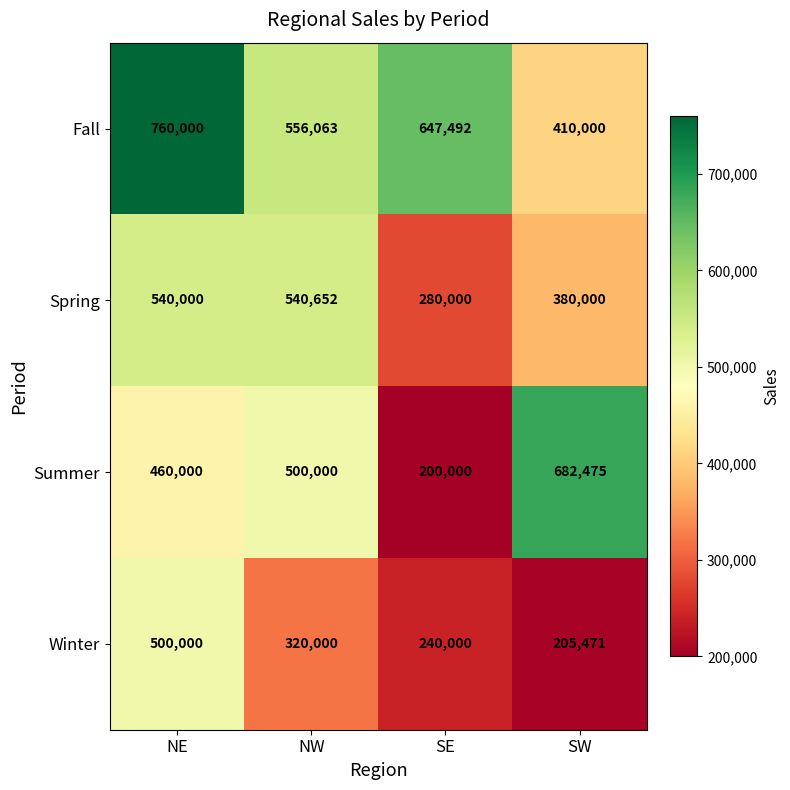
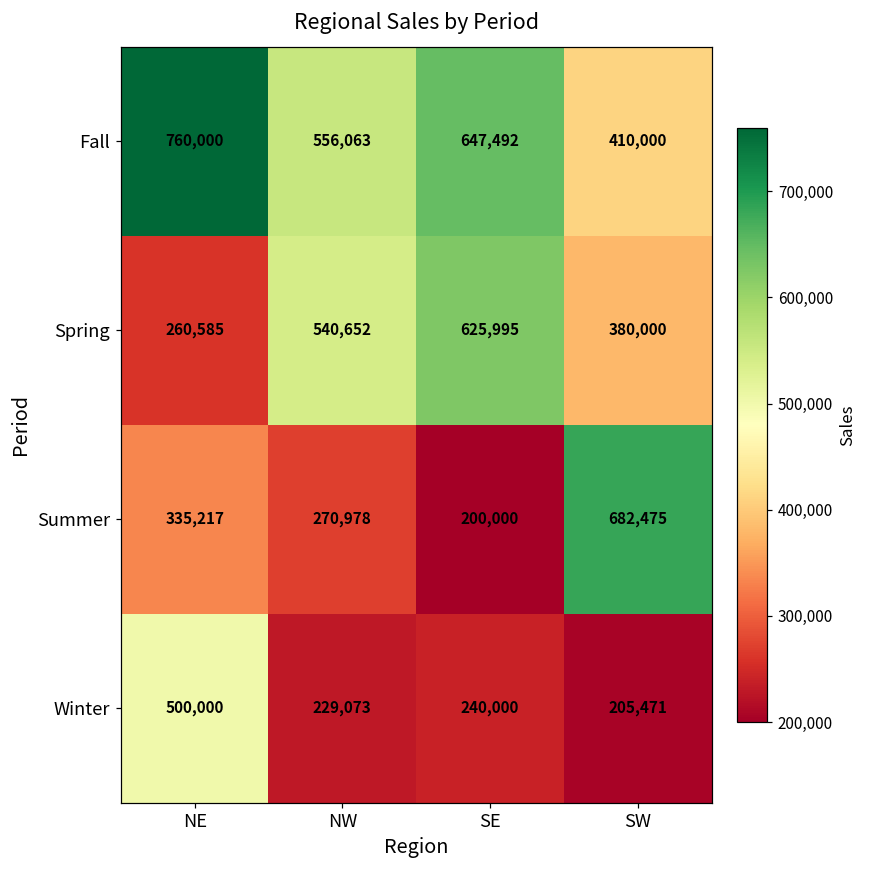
Spring, NE: 540,000 -> 260,585
Spring, SE: 280,000 -> 625,995
Summer, NE: 460,000 -> 335,217
Summer, NW: 500,000 -> 270,978
Winter, NW: 320,000 -> 229,073
